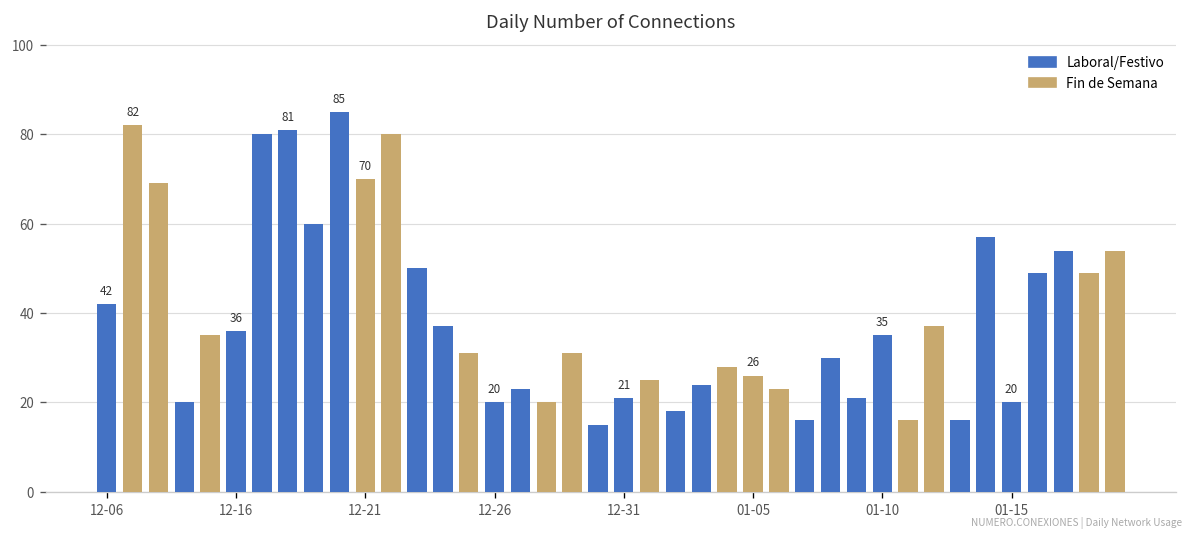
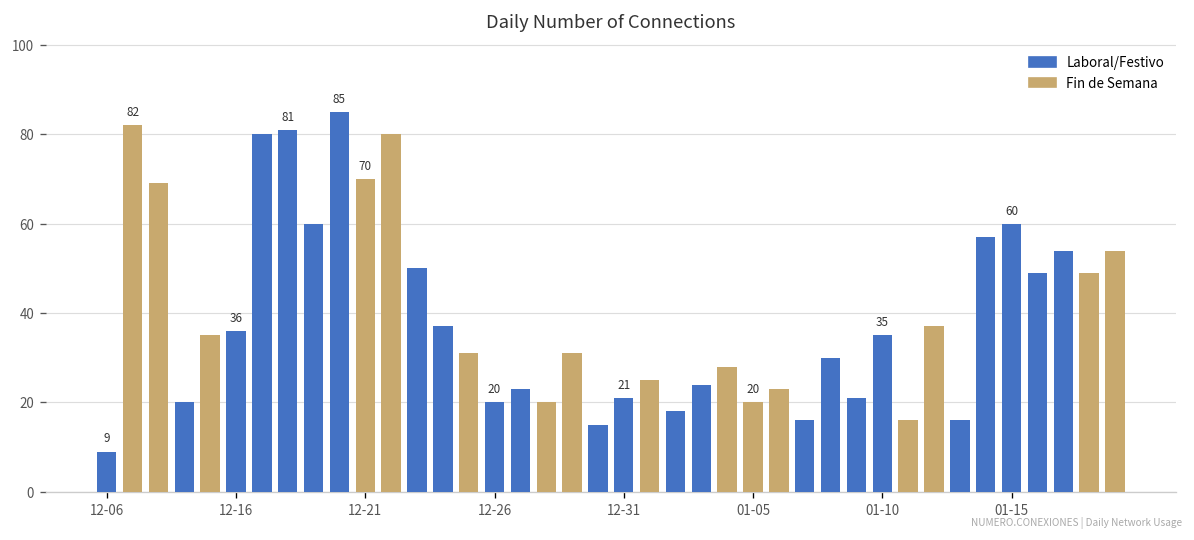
12-06: 42 -> 9
01-05: 26 -> 20
01-15: 20 -> 60
